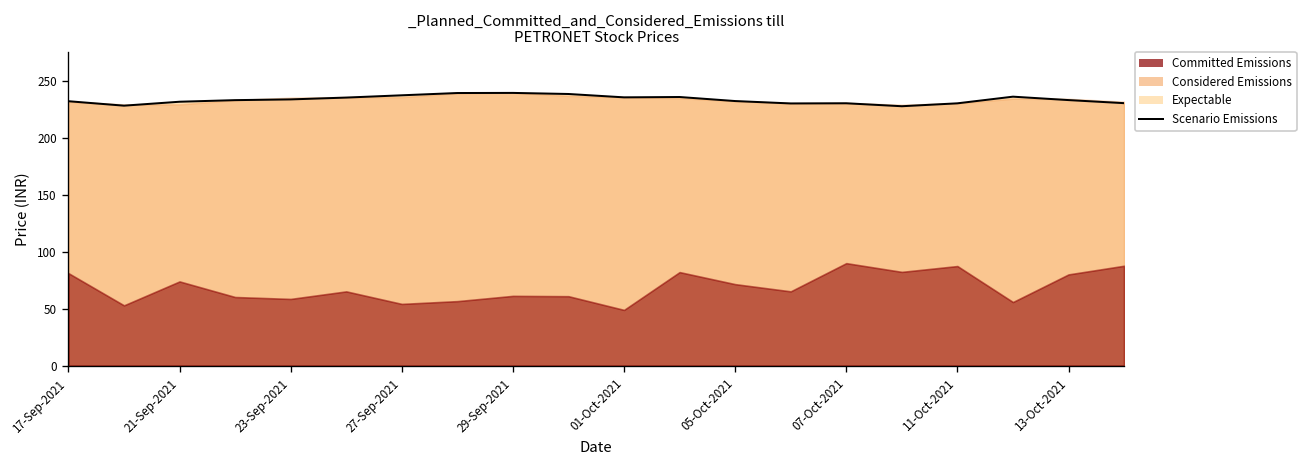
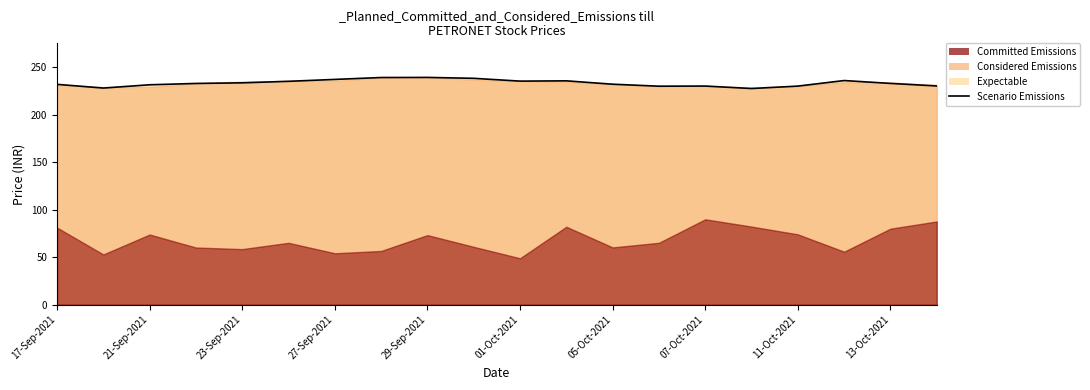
Committed Emissions, 29-Sep-2021: 60 -> 70
Committed Emissions, 05-Oct-2021: 70 -> 60
Committed Emissions, 11-Oct-2021: 90 -> 70
